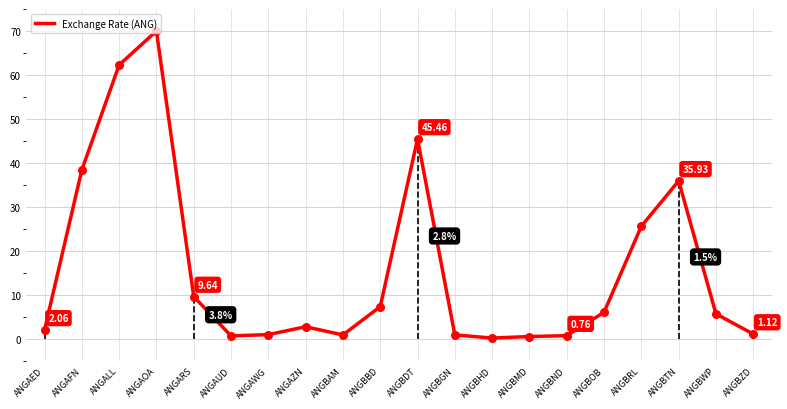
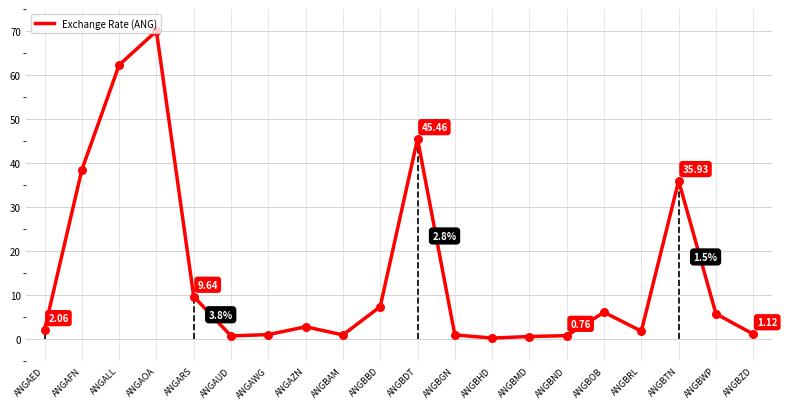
Exchange Rate (ANG), ANGBRL: 26 -> 2
